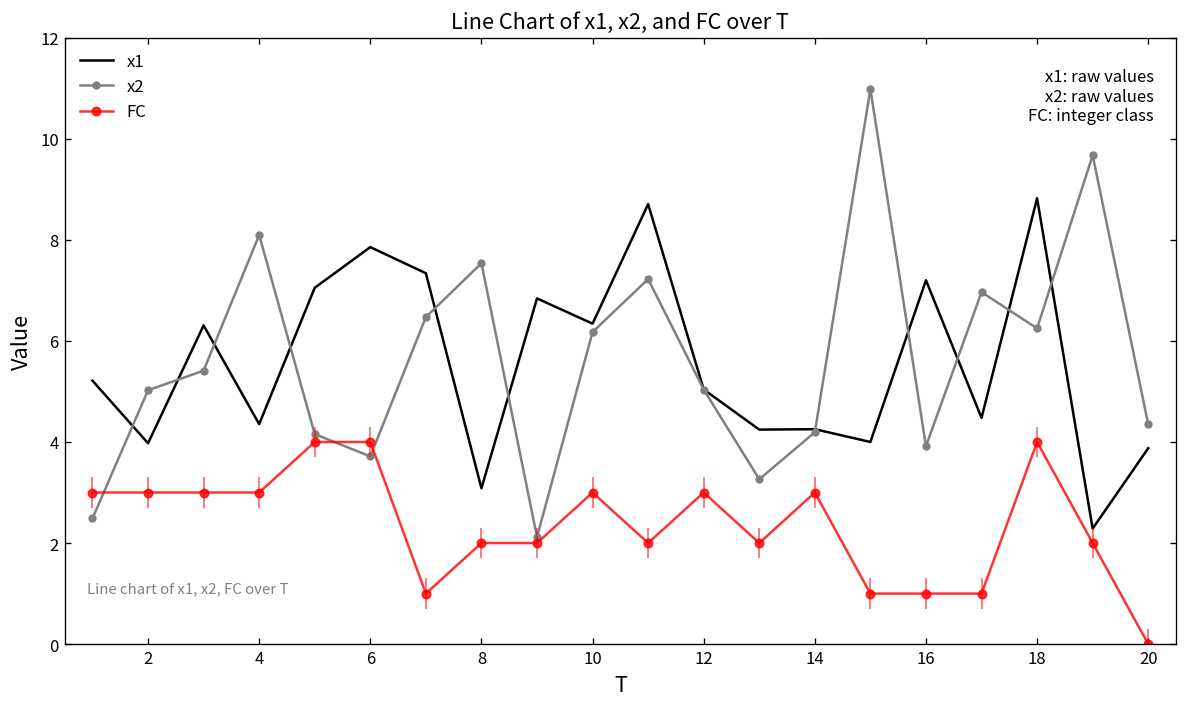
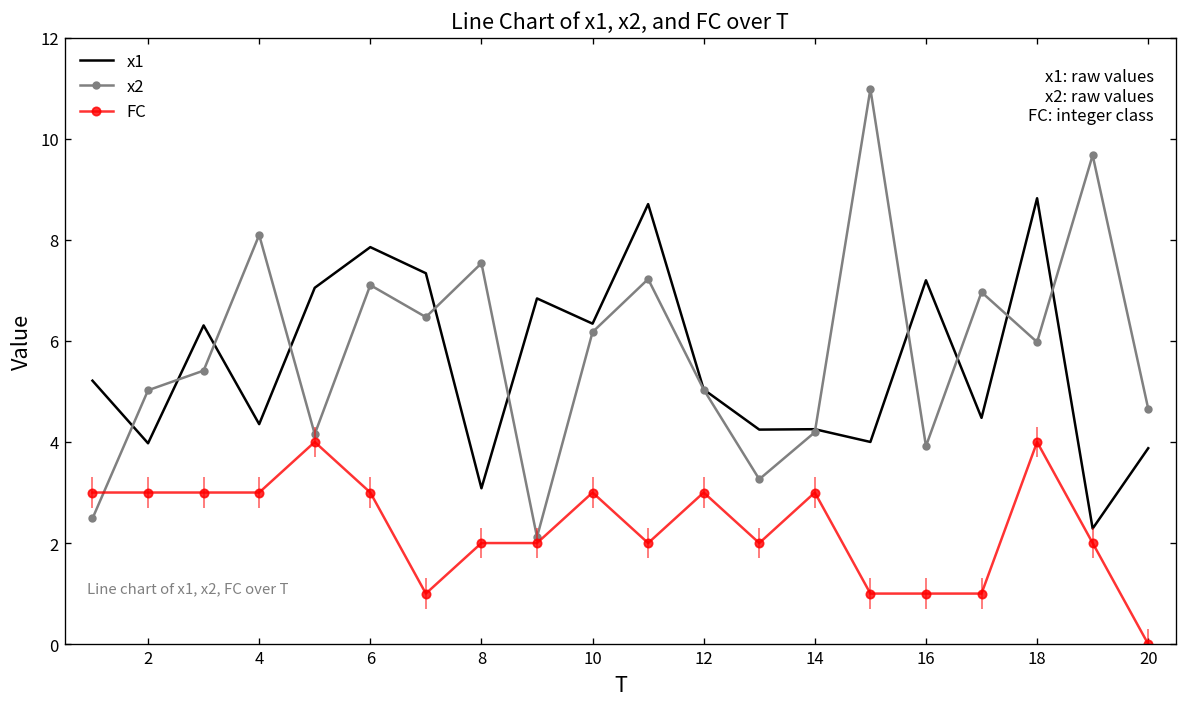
x2, 6: 3.7 -> 7.1
FC, 6: 4 -> 3
x2, 18: 6.2 -> 6.0
x2, 20: 4.3 -> 4.7
